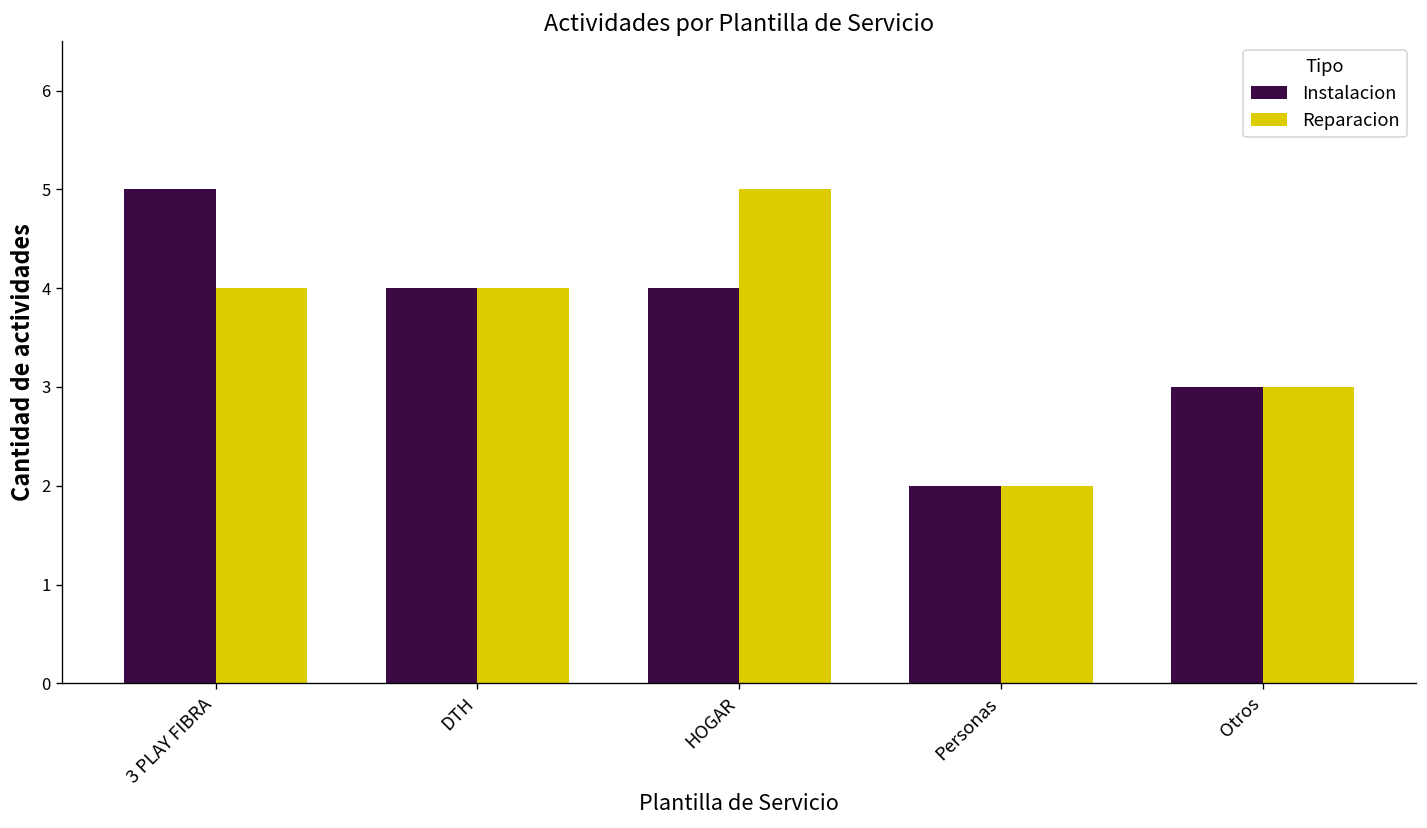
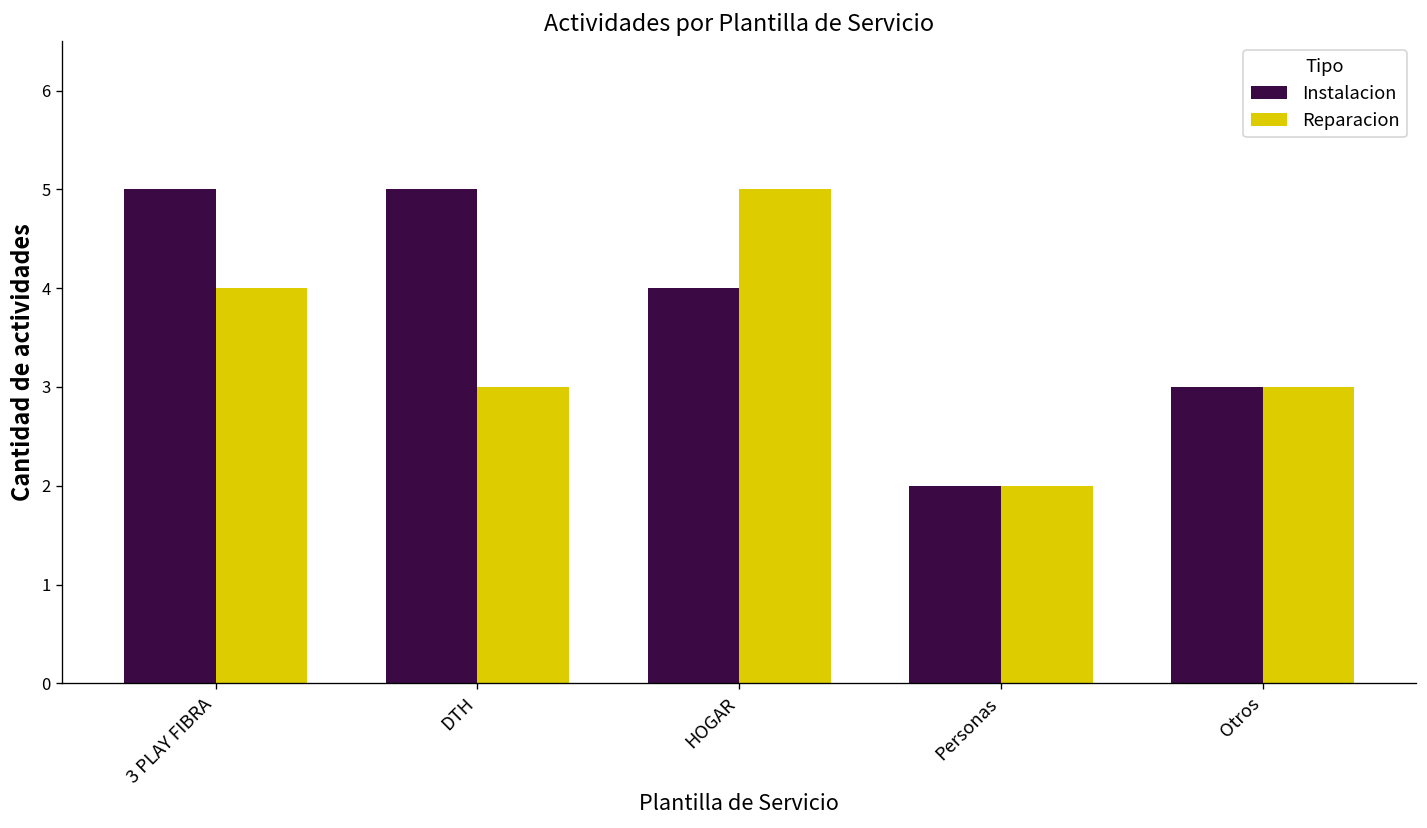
Instalacion, DTH: 4 -> 5
Reparacion, DTH: 4 -> 3
